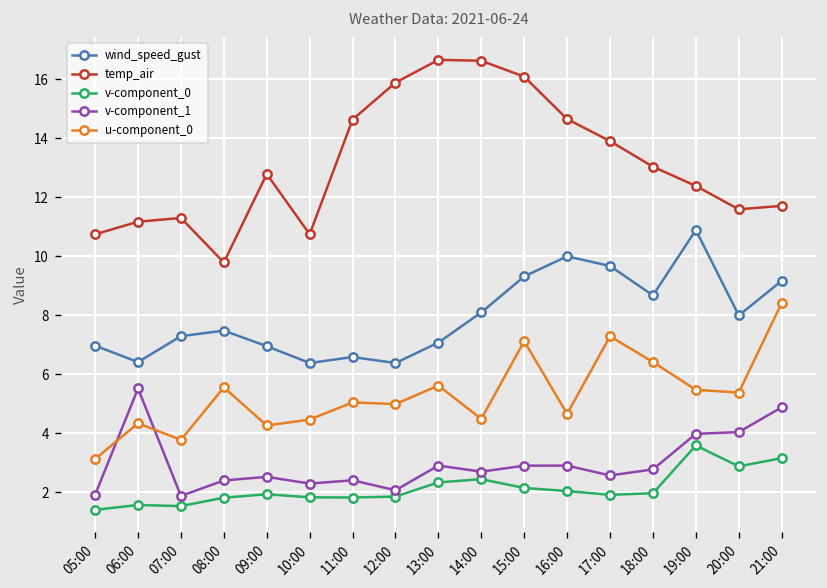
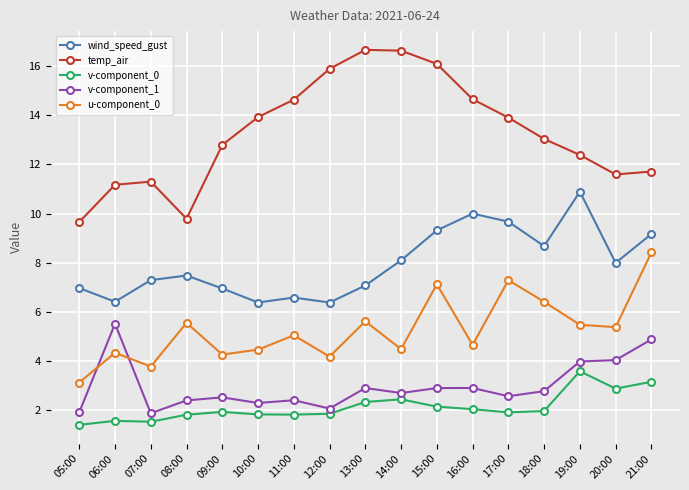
temp_air, 05:00: 10.7 -> 9.7
temp_air, 10:00: 10.7 -> 13.9
u-component_0, 12:00: 5.0 -> 4.2
